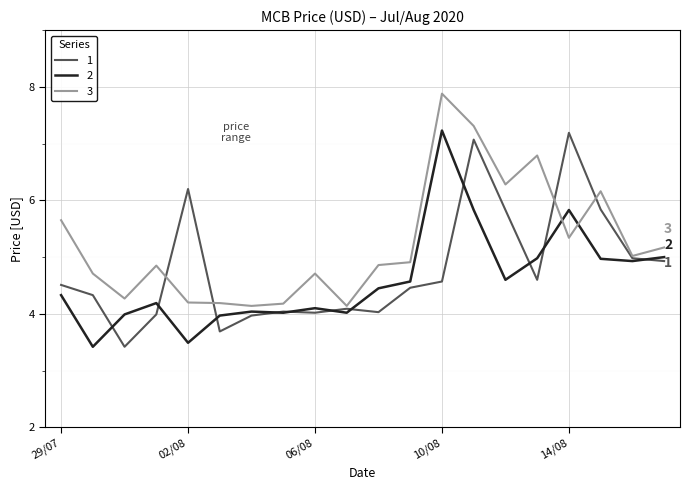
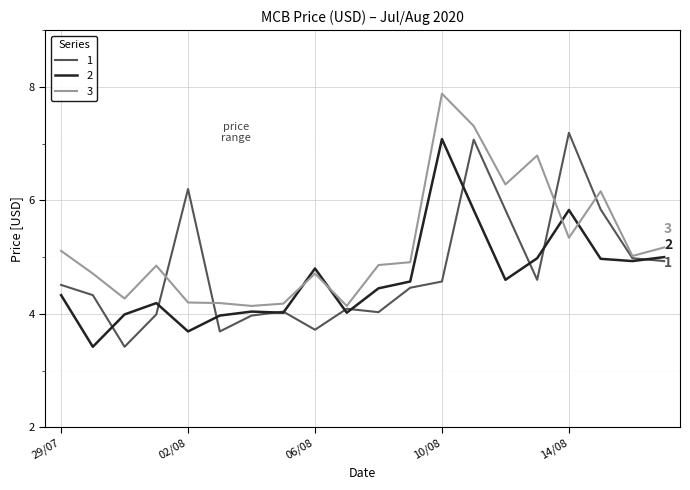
3, 29/07: 5.7 -> 5.1
2, 02/08: 3.5 -> 3.7
1, 06/08: 4.0 -> 3.7
2, 06/08: 4.1 -> 4.8
2, 10/08: 7.2 -> 7.1
